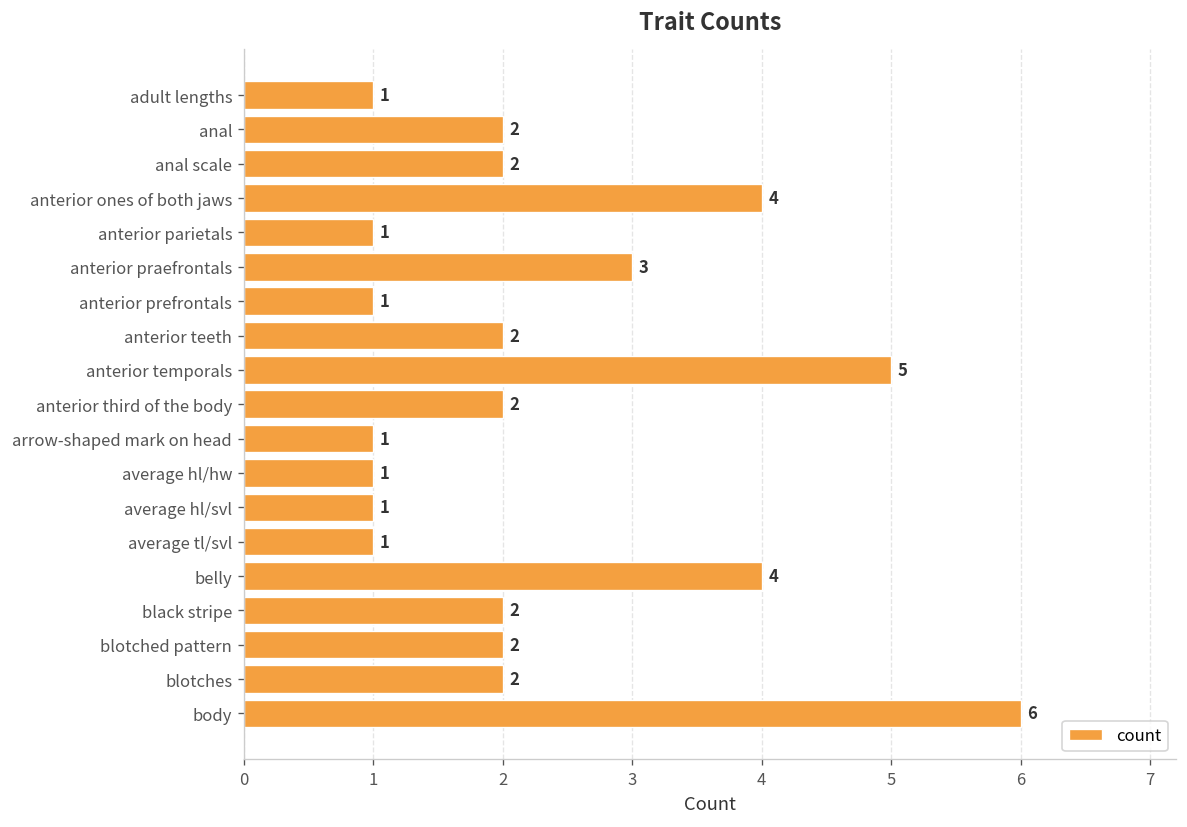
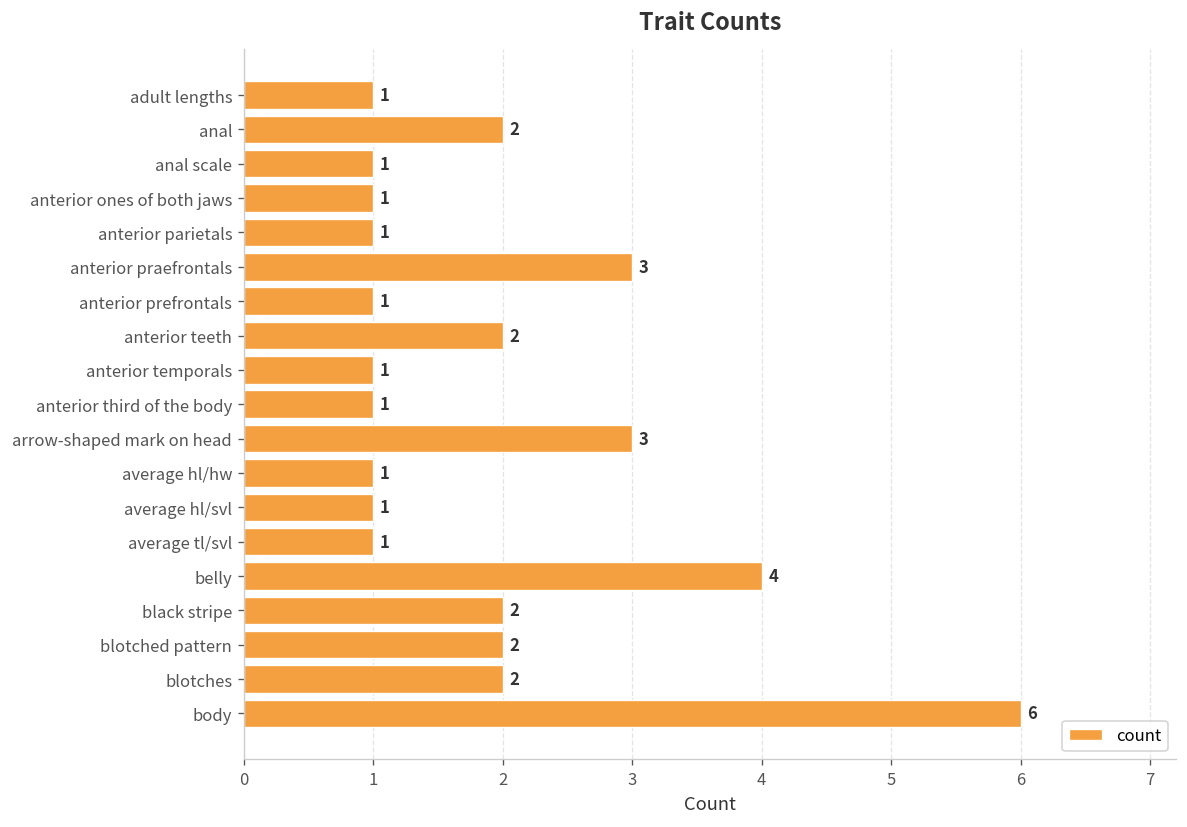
anal scale: 2 -> 1
anterior ones of both jaws: 4 -> 1
anterior temporals: 5 -> 1
anterior third of the body: 2 -> 1
arrow-shaped mark on head: 1 -> 3
